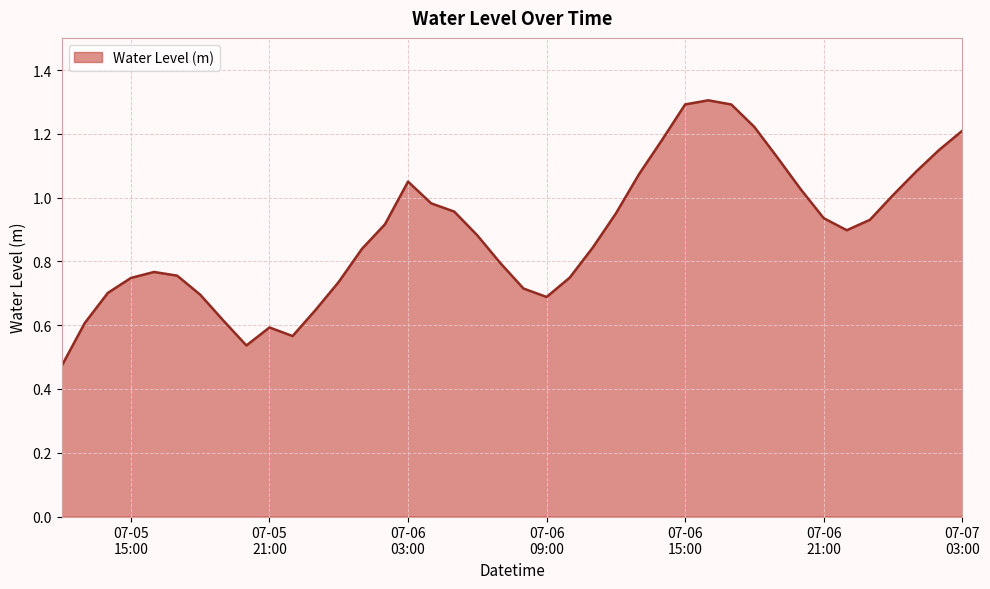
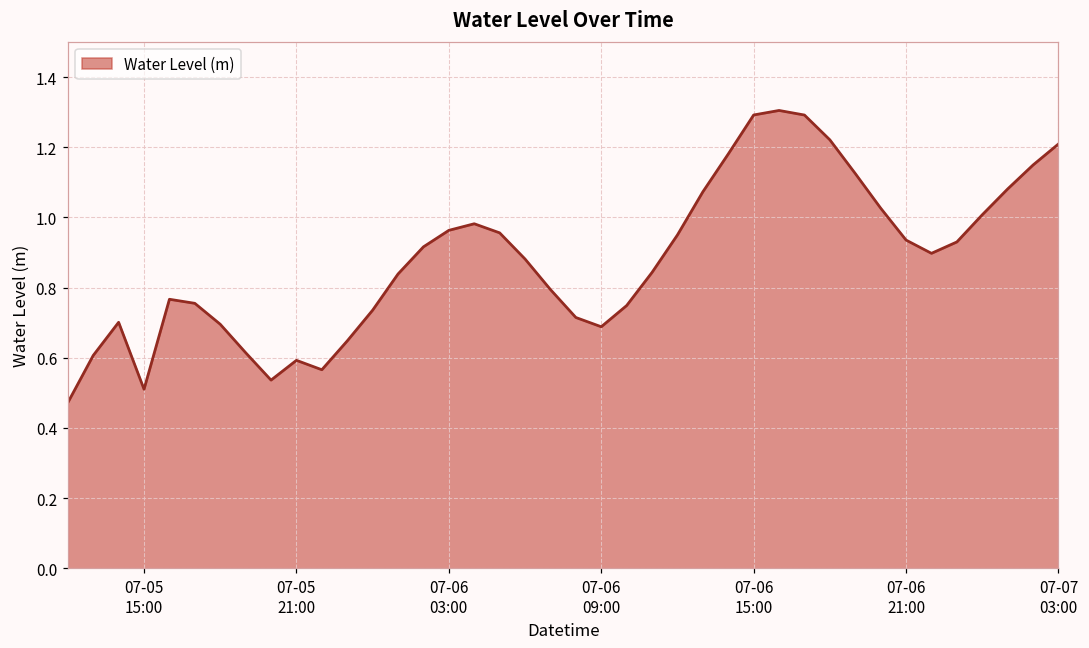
07-05 15:00: 0.75 -> 0.51
07-06 03:00: 1.05 -> 0.96
